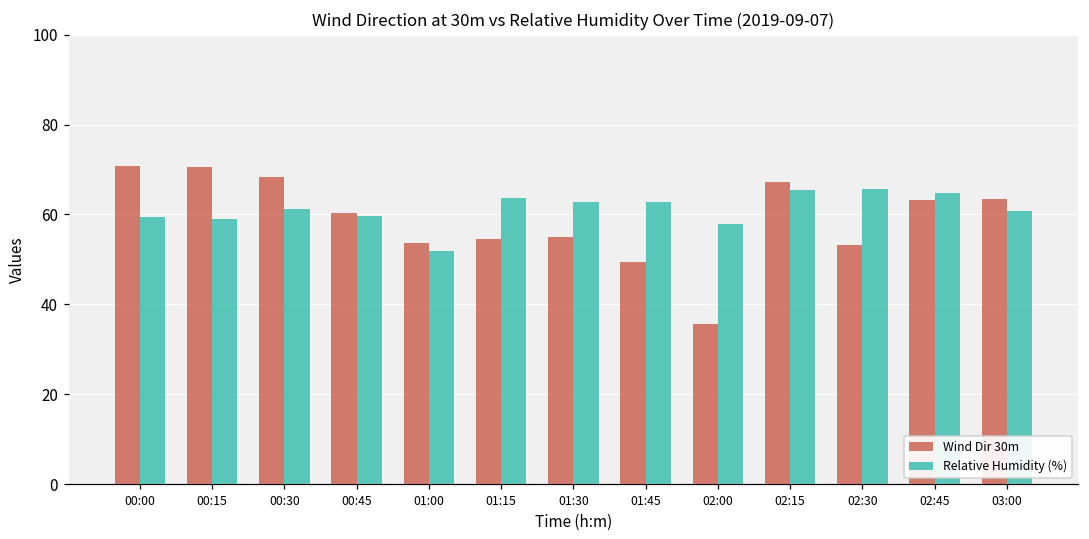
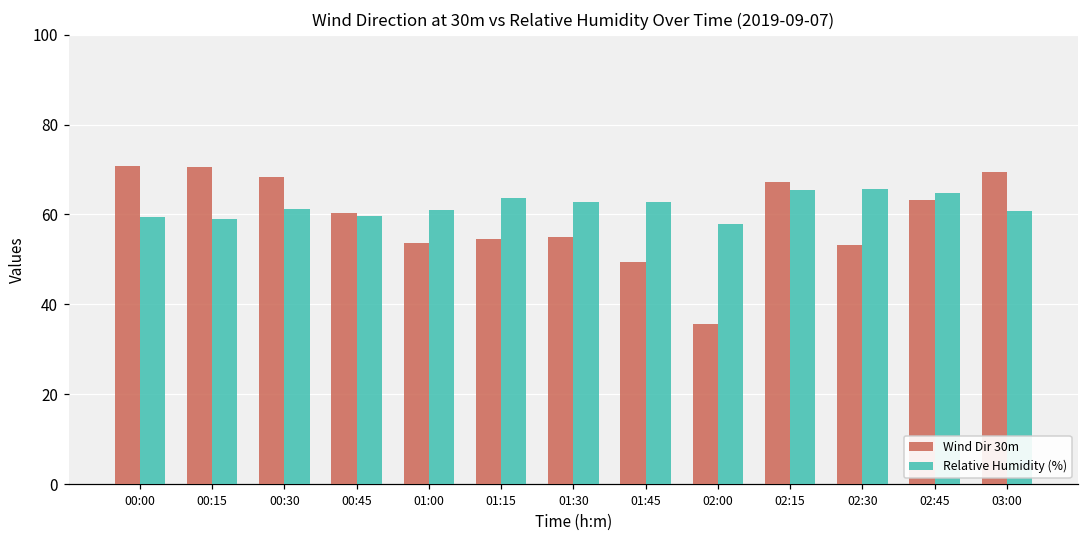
Relative Humidity (%), 01:00: 52 -> 61
Wind Dir 30m, 03:00: 63 -> 69
